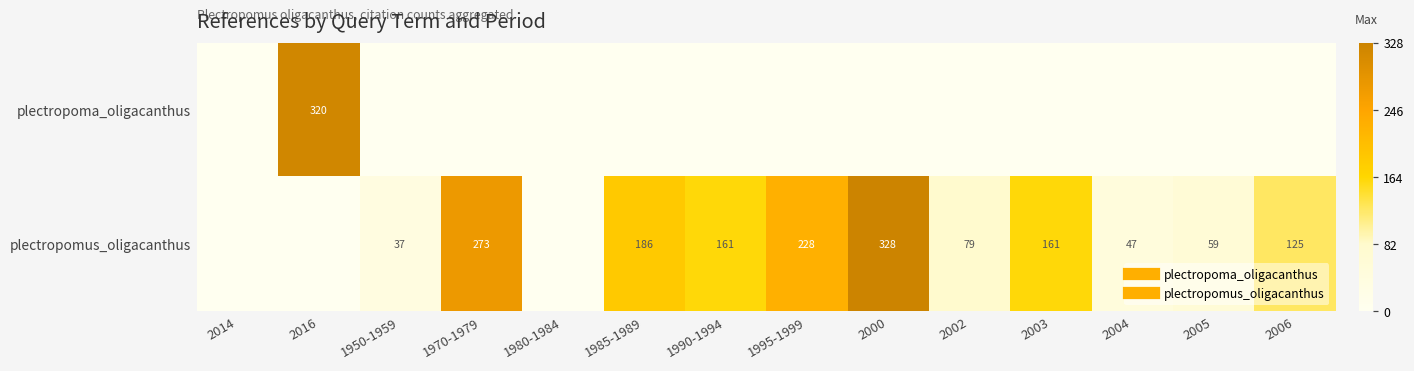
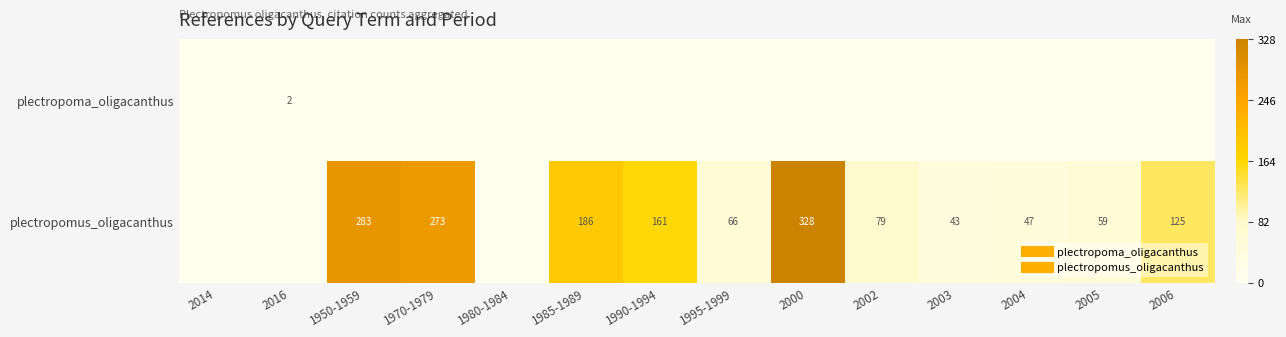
plectropoma_oligacanthus, 2016: 320 -> 2
plectropomus_oligacanthus, 1950-1959: 37 -> 283
plectropomus_oligacanthus, 1995-1999: 228 -> 66
plectropomus_oligacanthus, 2003: 161 -> 43
